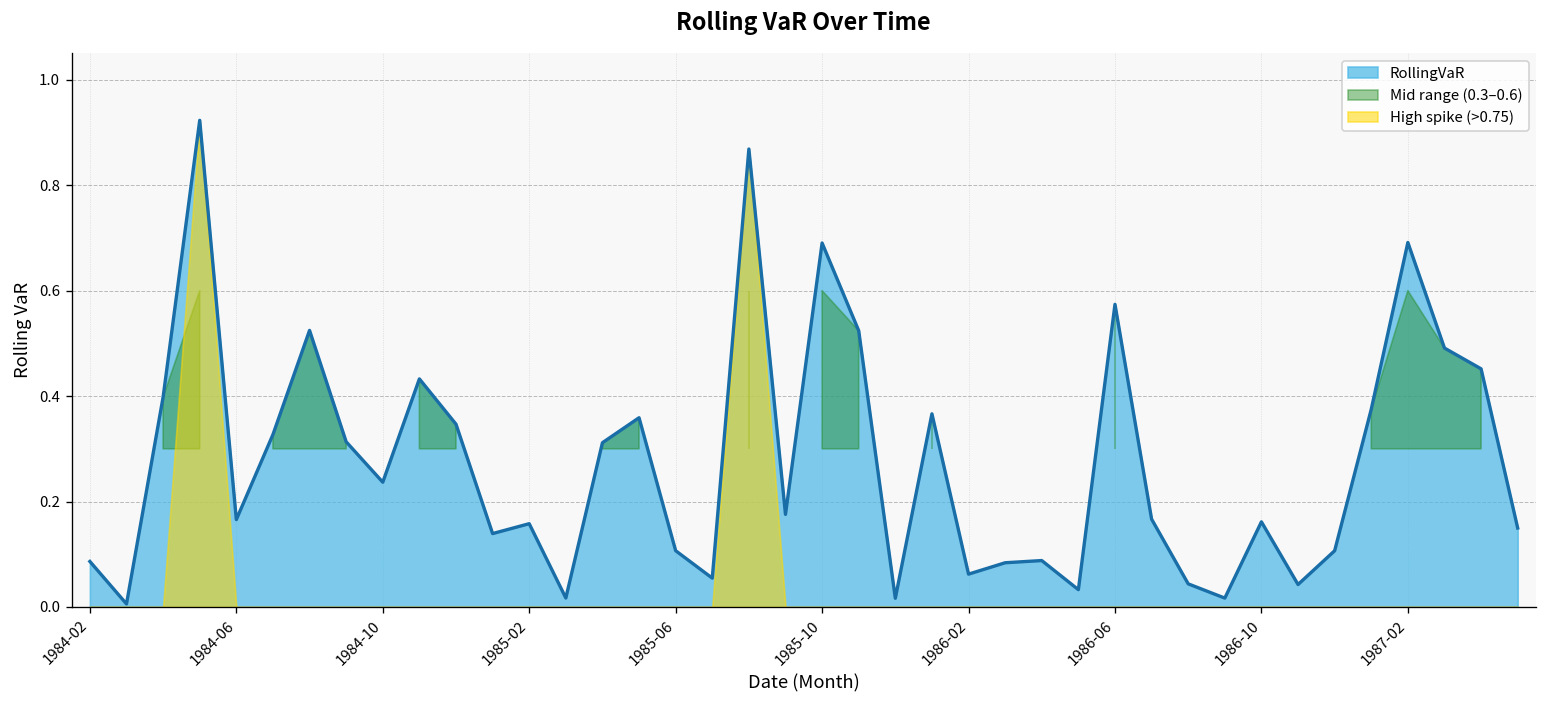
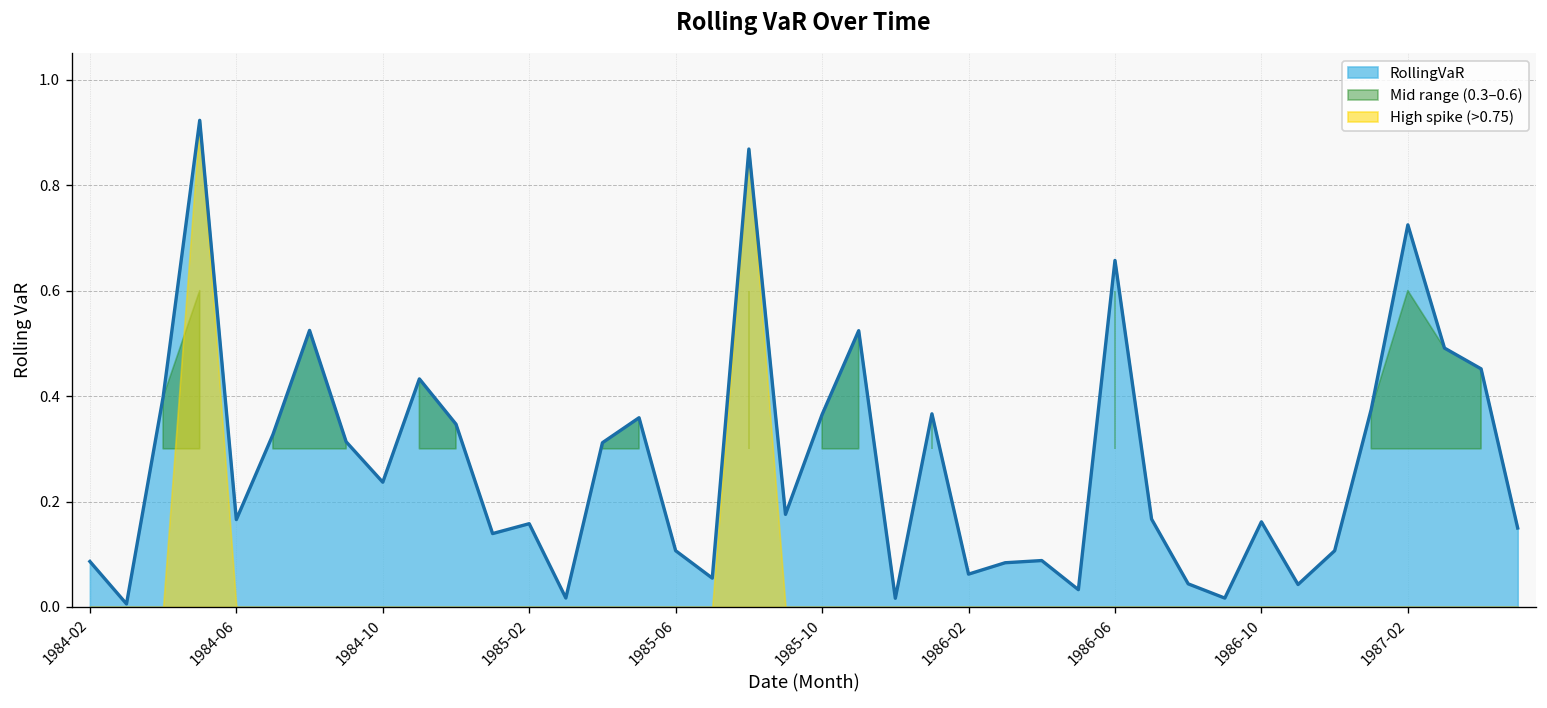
RollingVaR, 1985-10: 0.69 -> 0.37
RollingVaR, 1986-06: 0.57 -> 0.66
RollingVaR, 1987-02: 0.69 -> 0.72
